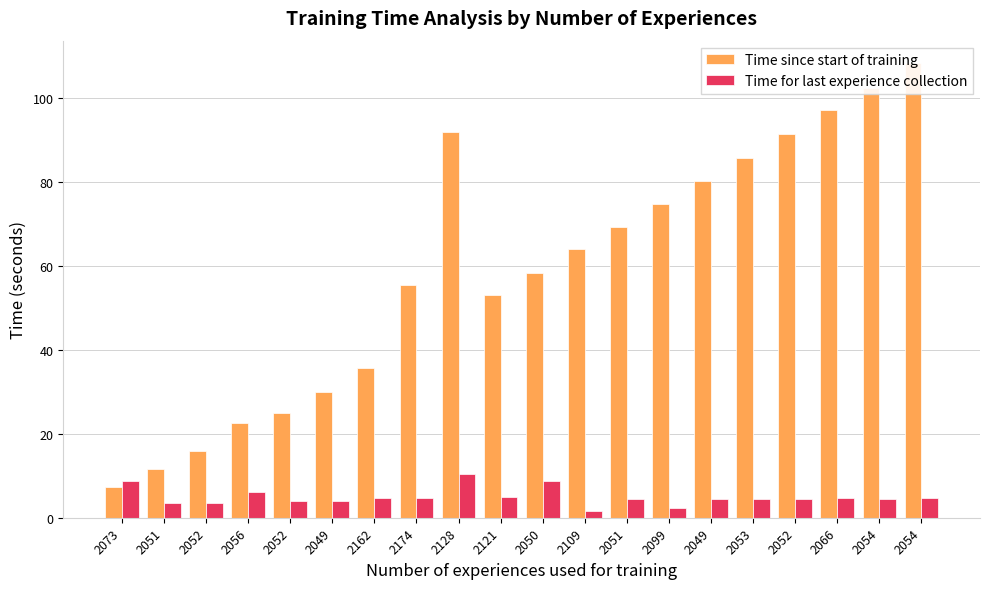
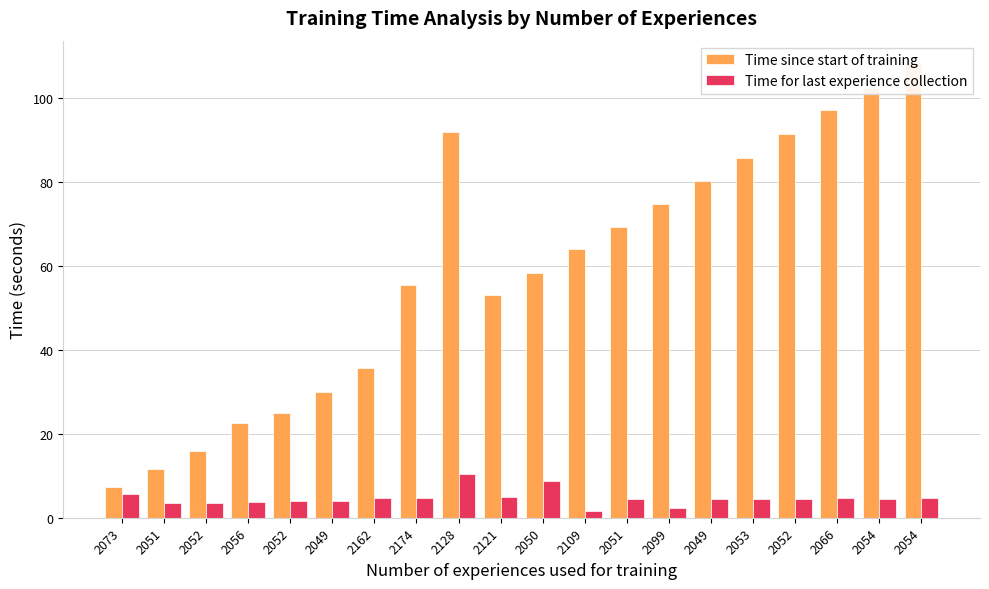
Time for last experience collection, 2073: 9 -> 6
Time for last experience collection, 2056: 6 -> 4
